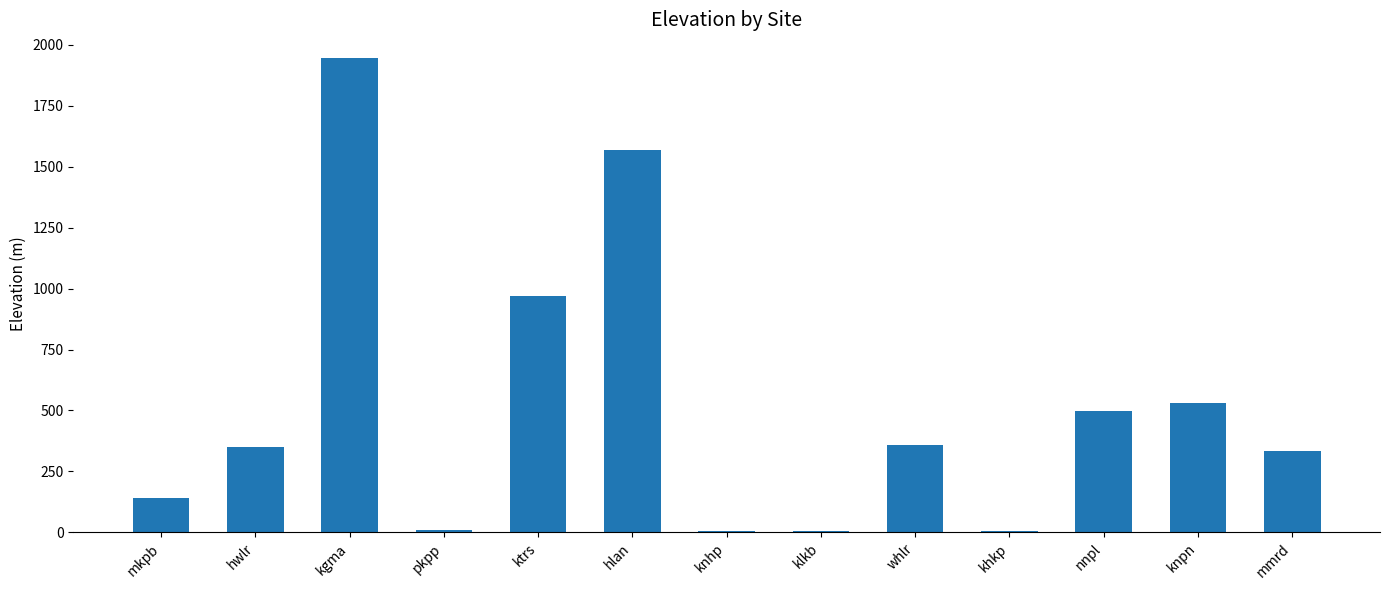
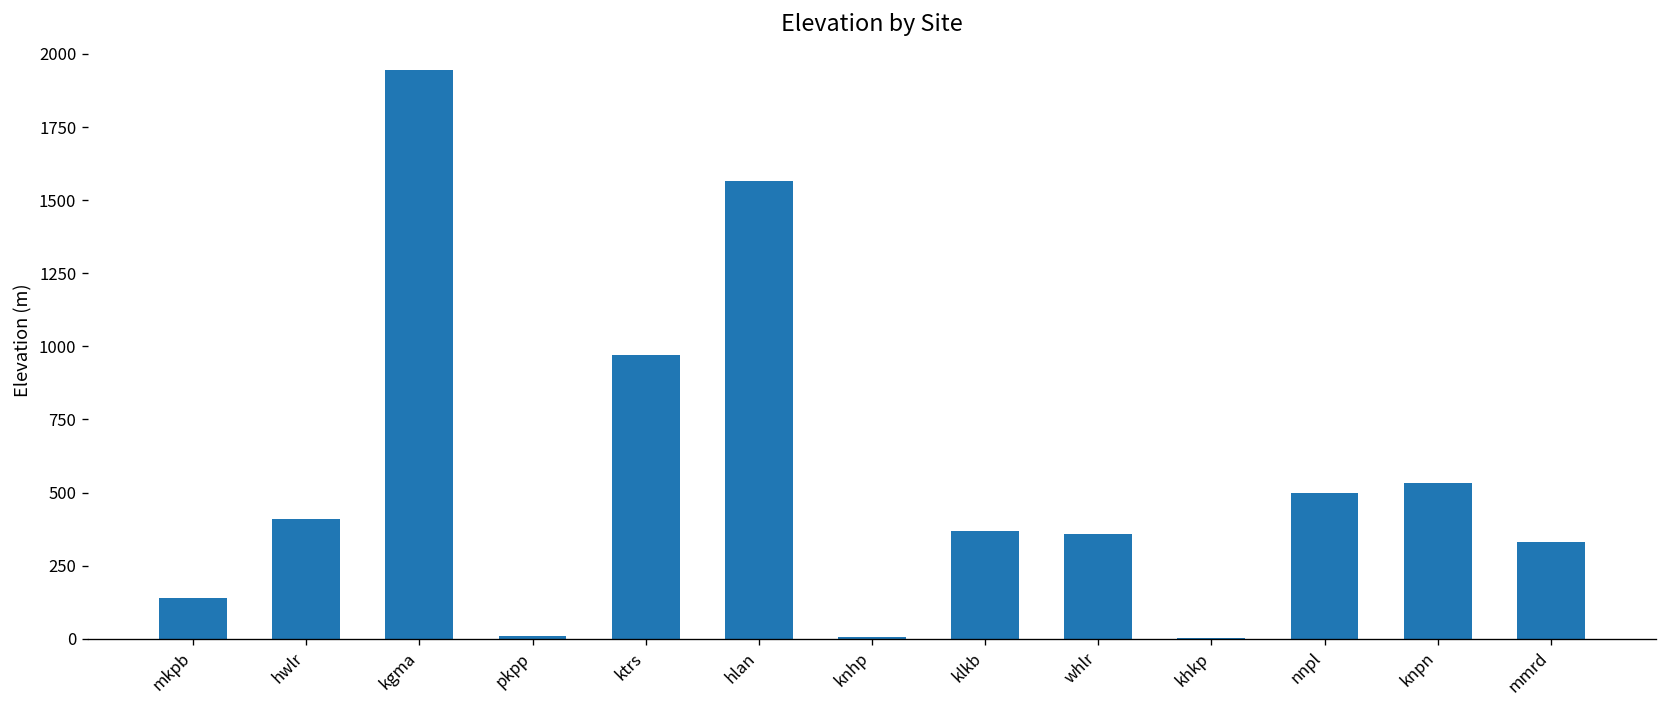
hwlr: 350 -> 410
klkb: 0 -> 370
